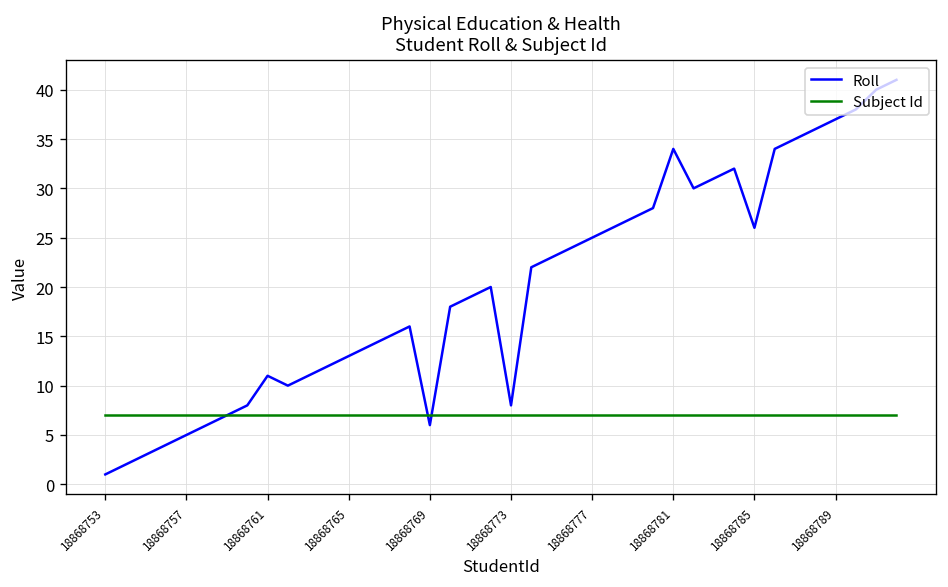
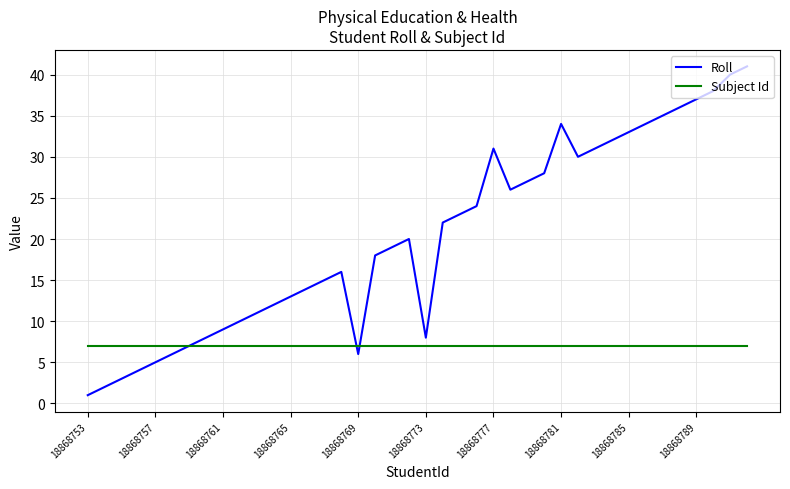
Roll, 18868761: 11 -> 9
Roll, 18868777: 25 -> 31
Roll, 18868785: 26 -> 33
